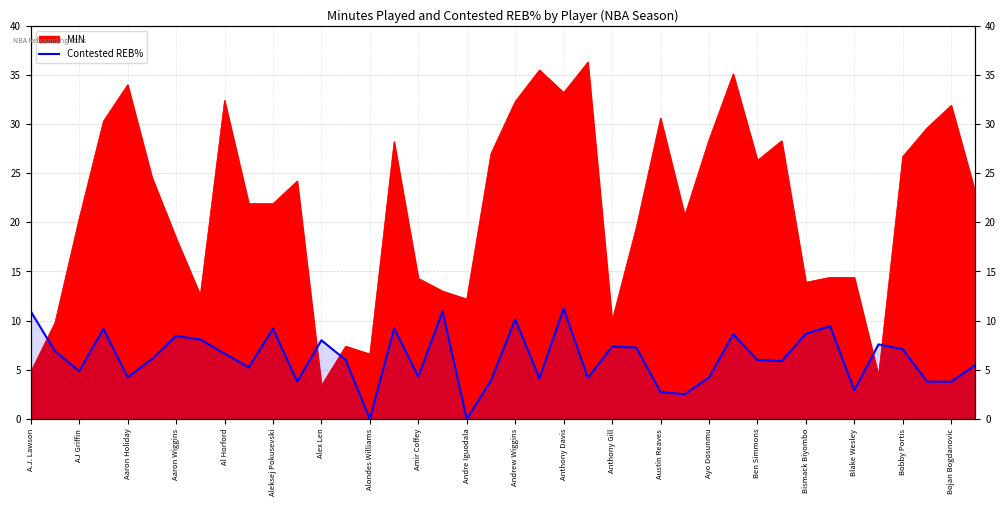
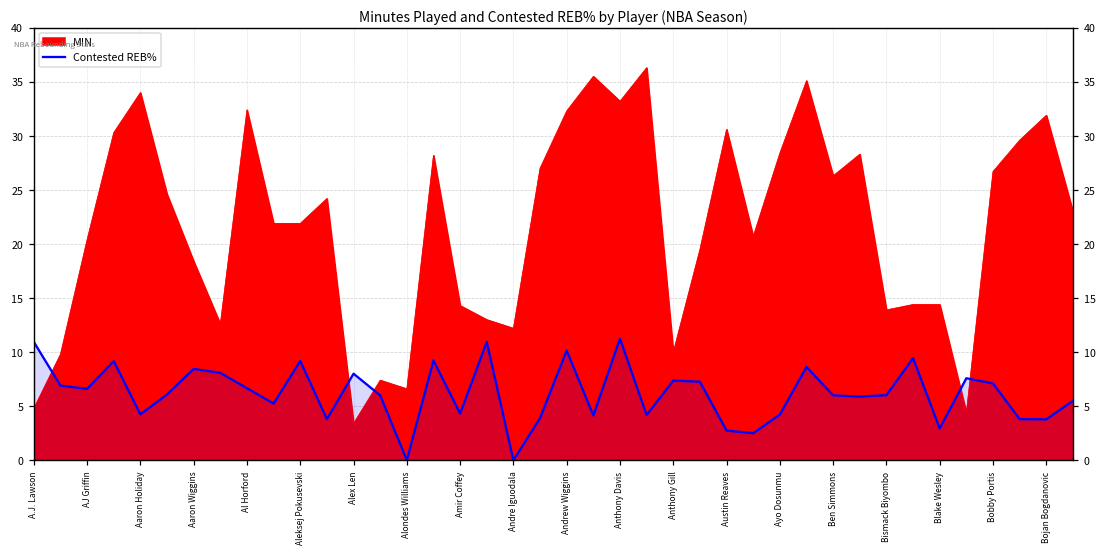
Contested REB%, AJ Griffin: 5 -> 7
Contested REB%, Bismack Biyombo: 9 -> 6
